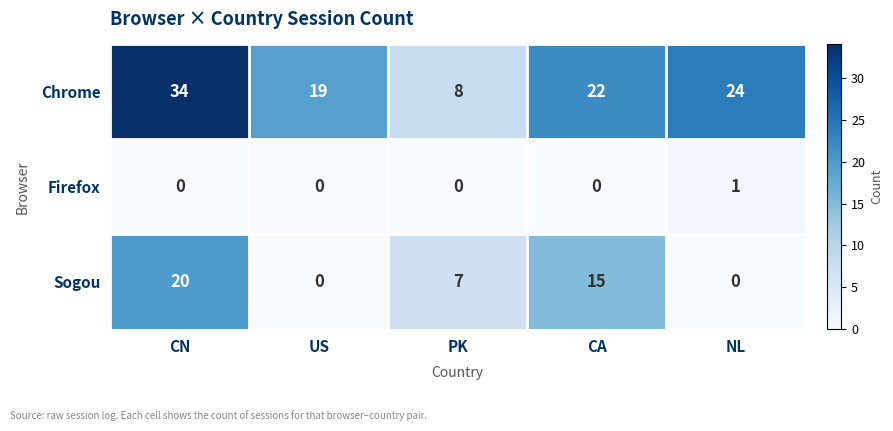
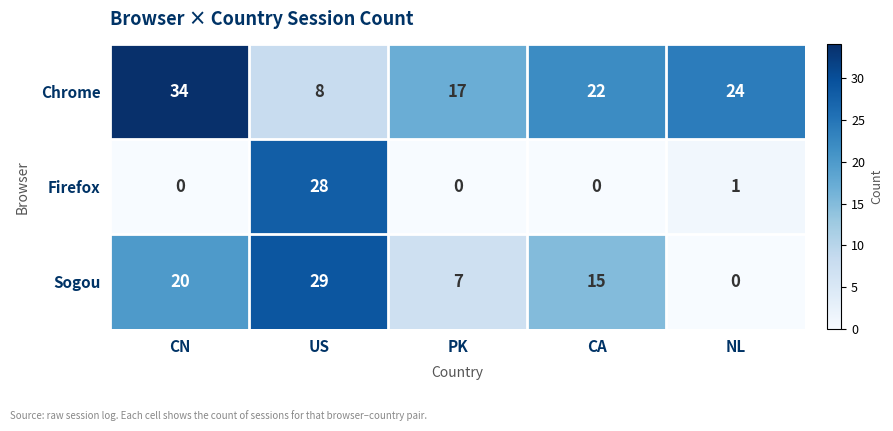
Chrome, US: 19 -> 8
Chrome, PK: 8 -> 17
Firefox, US: 0 -> 28
Sogou, US: 0 -> 29
